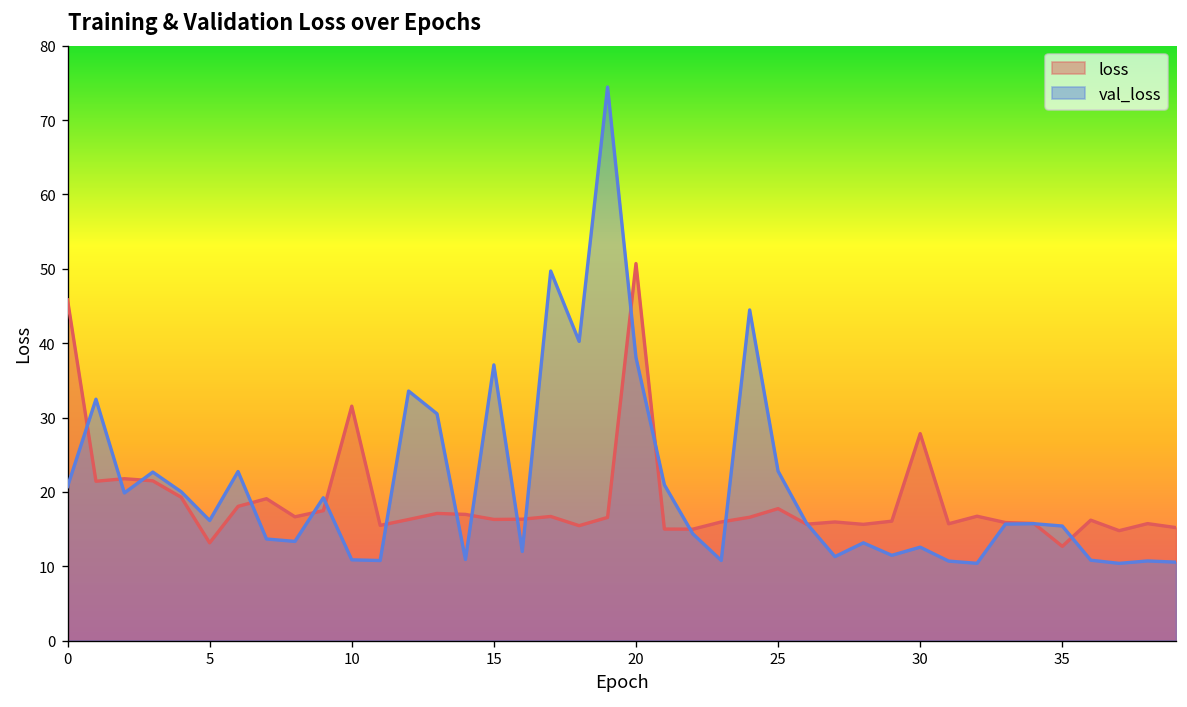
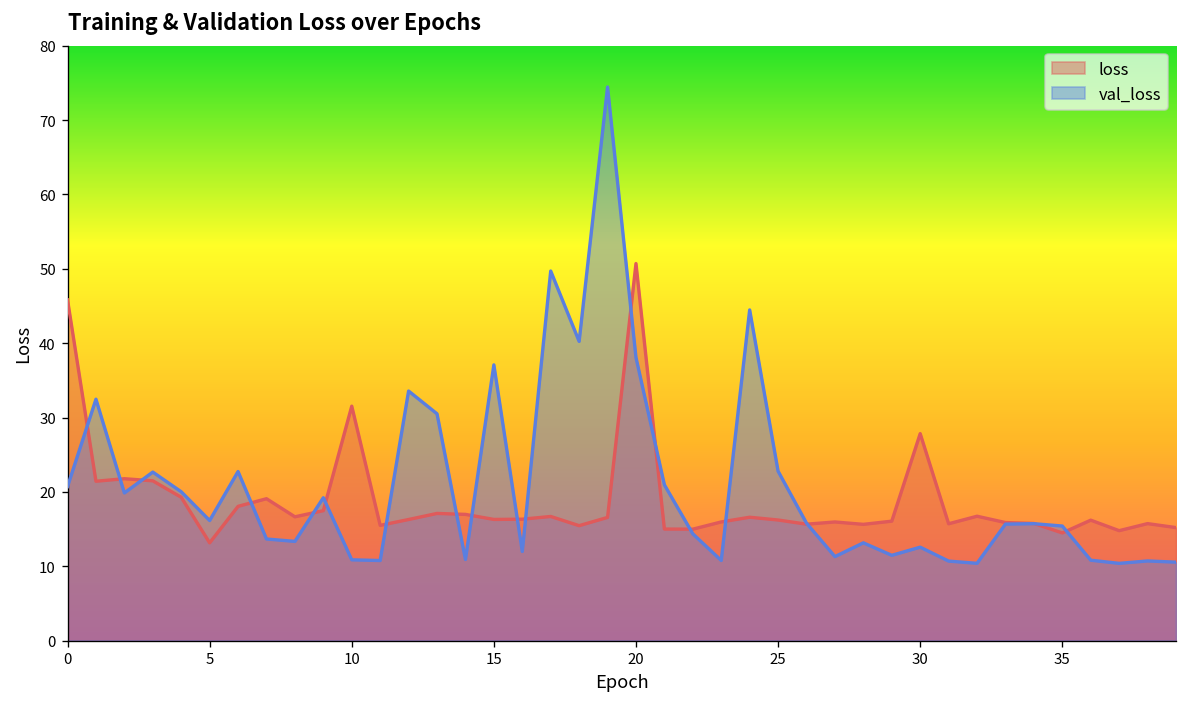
loss, 25: 18 -> 16
loss, 35: 13 -> 14
